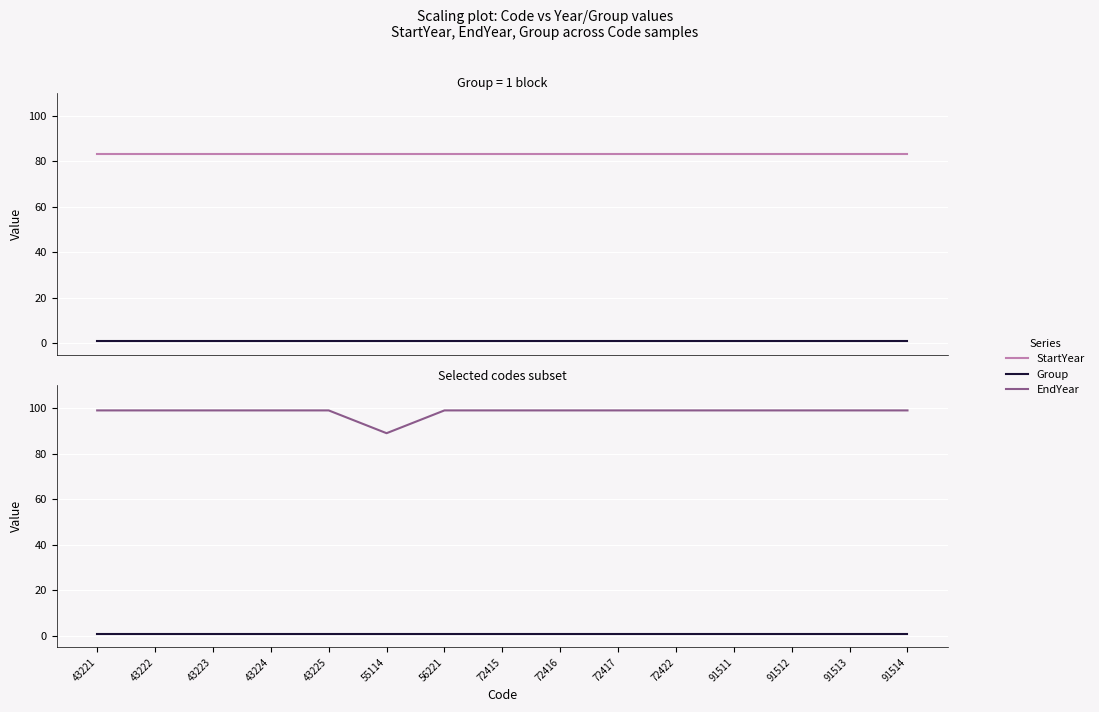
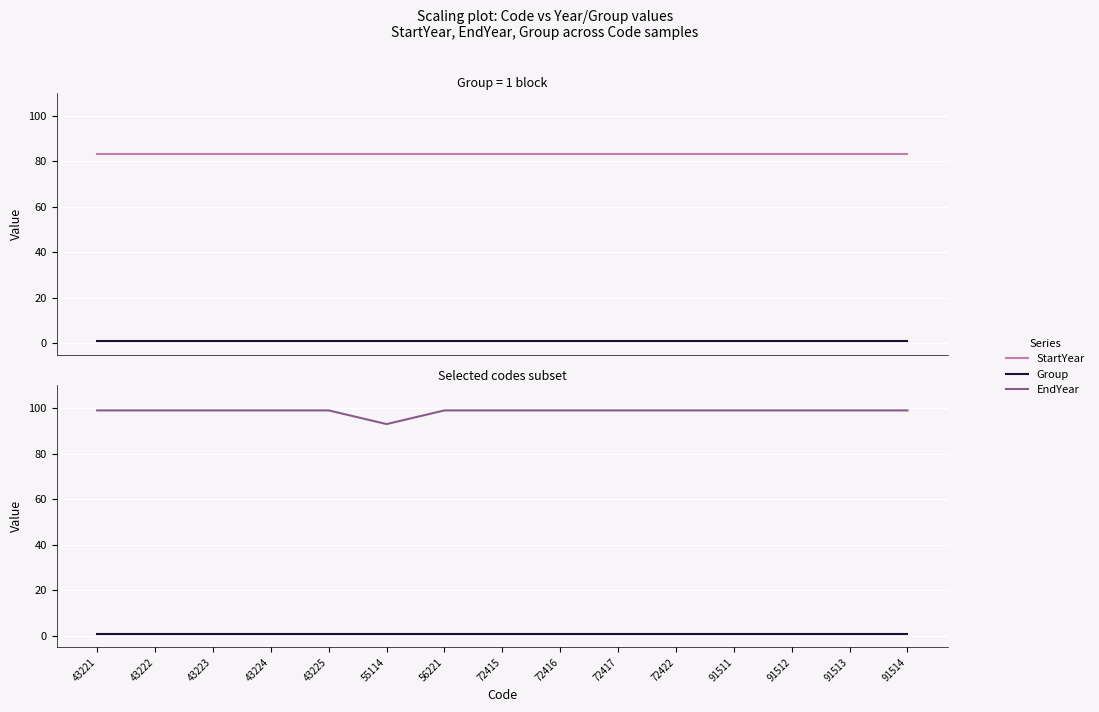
Selected codes subset, EndYear, 55114: 89 -> 93
